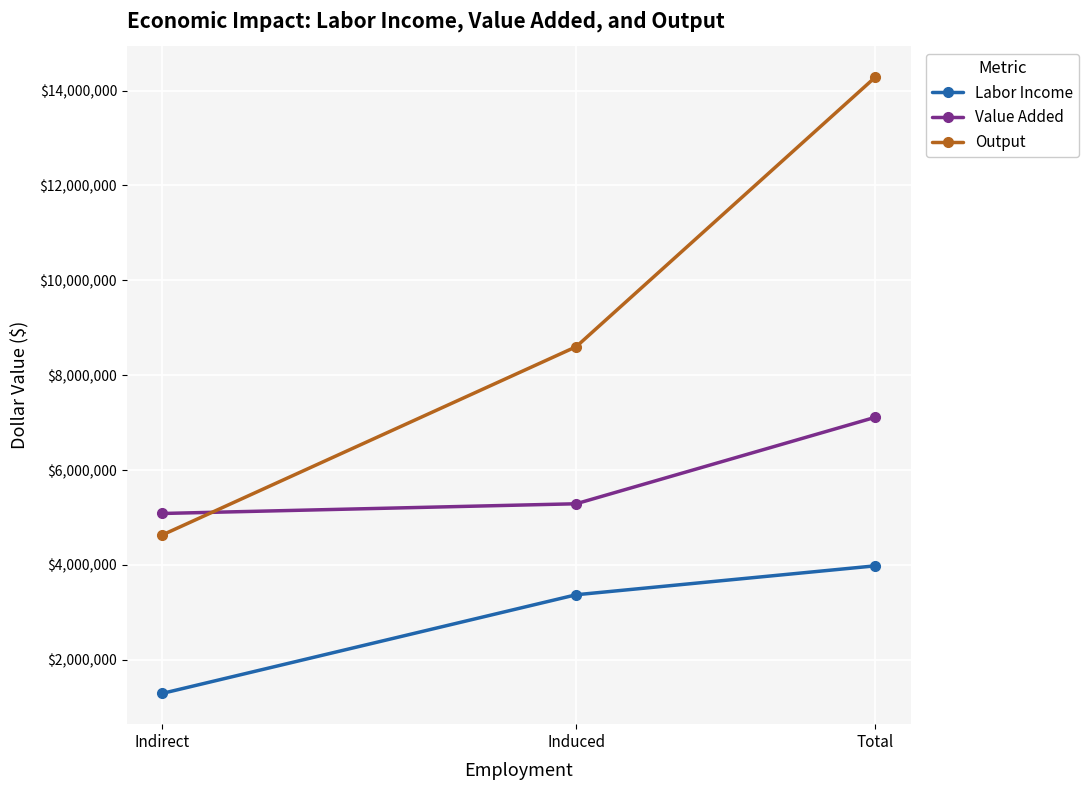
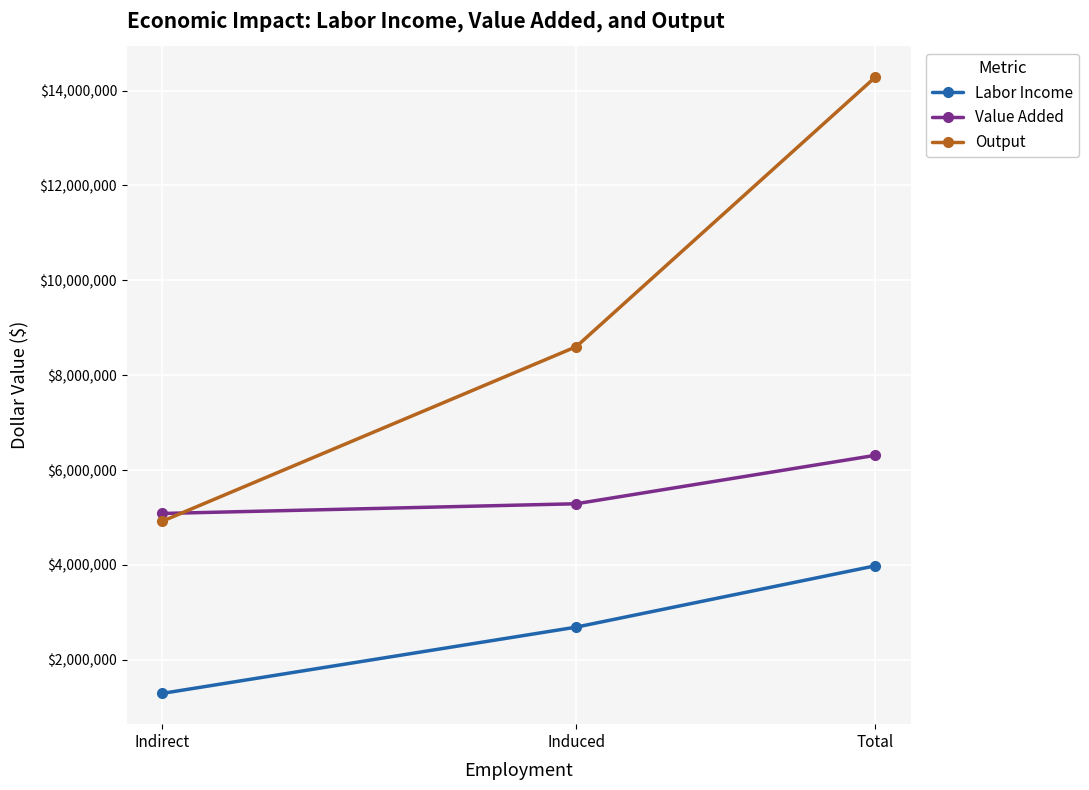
Output, Indirect: $4,600,000 -> $4,900,000
Labor Income, Induced: $3,400,000 -> $2,700,000
Value Added, Total: $7,100,000 -> $6,300,000
